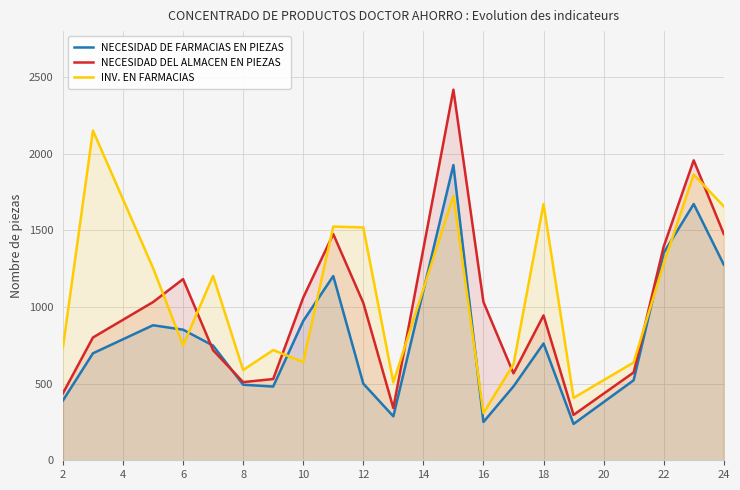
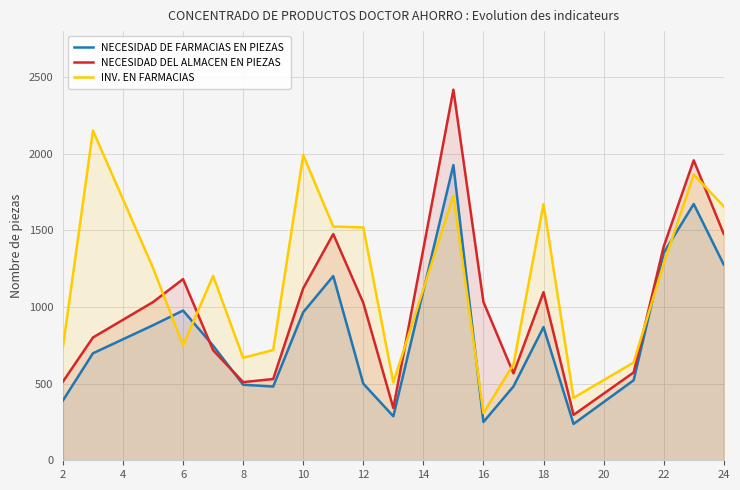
NECESIDAD DEL ALMACEN EN PIEZAS, 2: 440 -> 510
NECESIDAD DE FARMACIAS EN PIEZAS, 6: 850 -> 980
INV. EN FARMACIAS, 8: 590 -> 670
NECESIDAD DE FARMACIAS EN PIEZAS, 10: 910 -> 970
NECESIDAD DEL ALMACEN EN PIEZAS, 10: 1060 -> 1120
INV. EN FARMACIAS, 10: 640 -> 1990
NECESIDAD DE FARMACIAS EN PIEZAS, 18: 760 -> 870
NECESIDAD DEL ALMACEN EN PIEZAS, 18: 950 -> 1100
